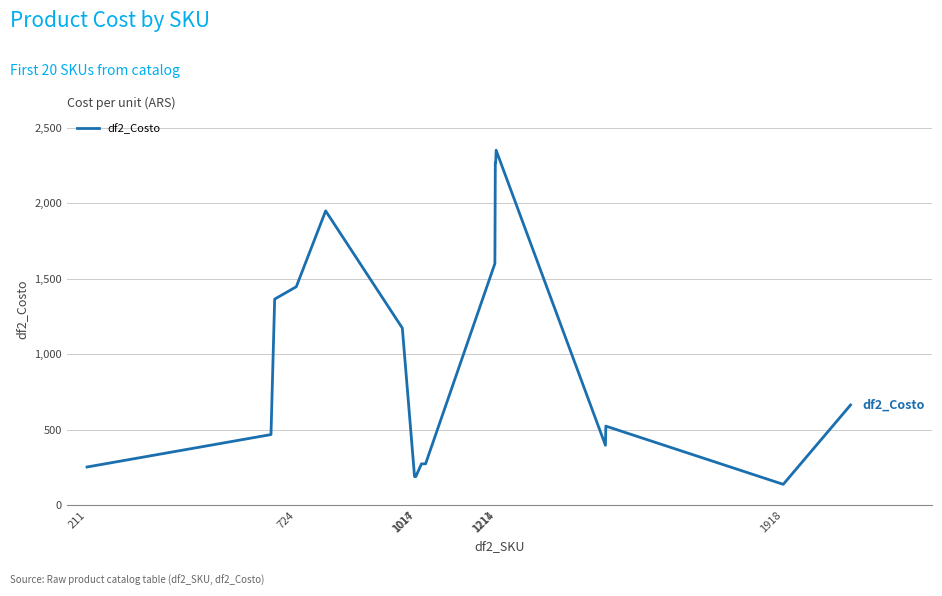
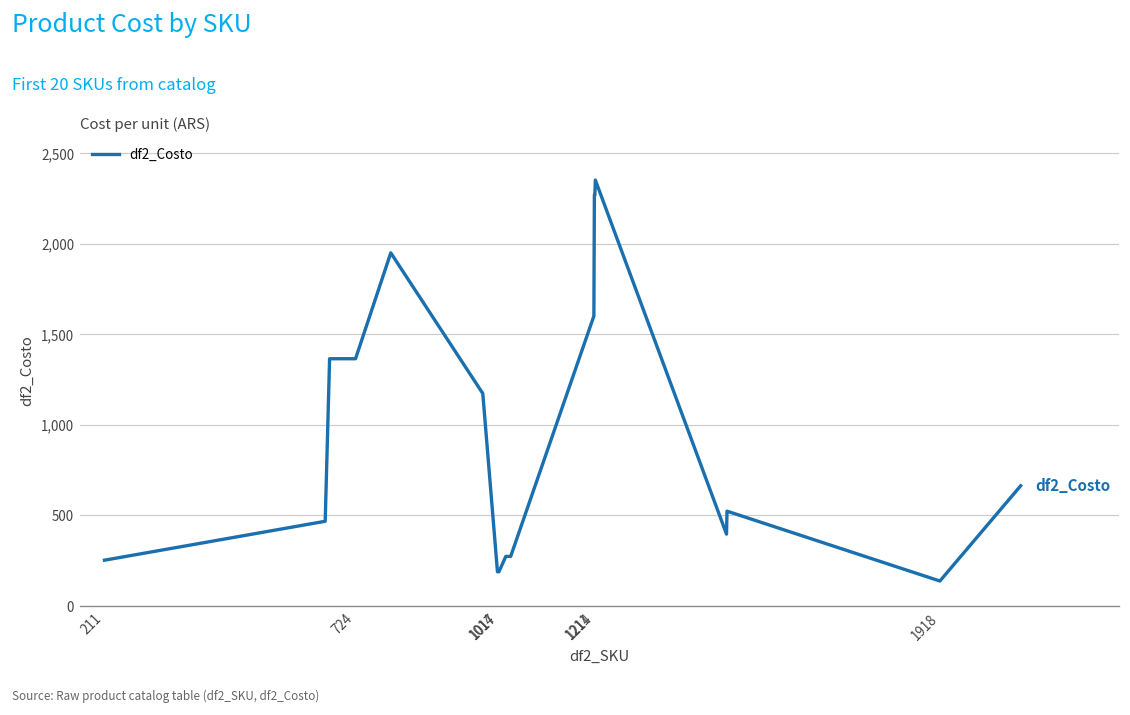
724: 1,450 -> 1,370
